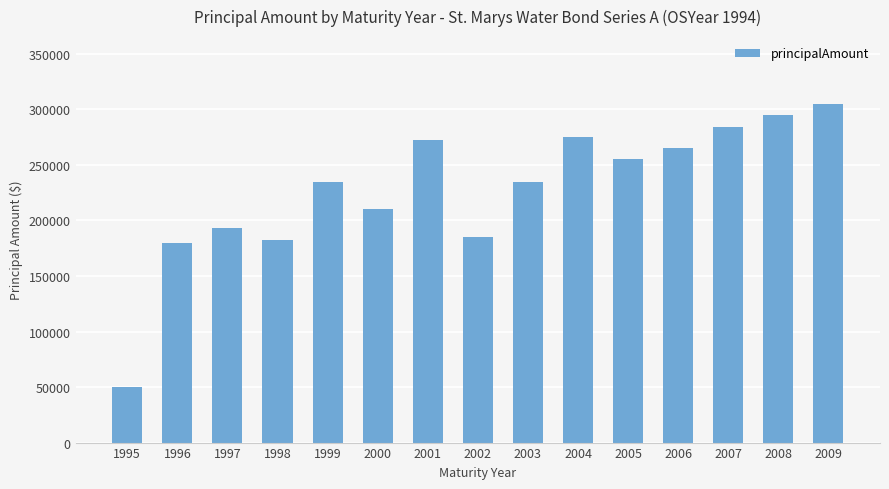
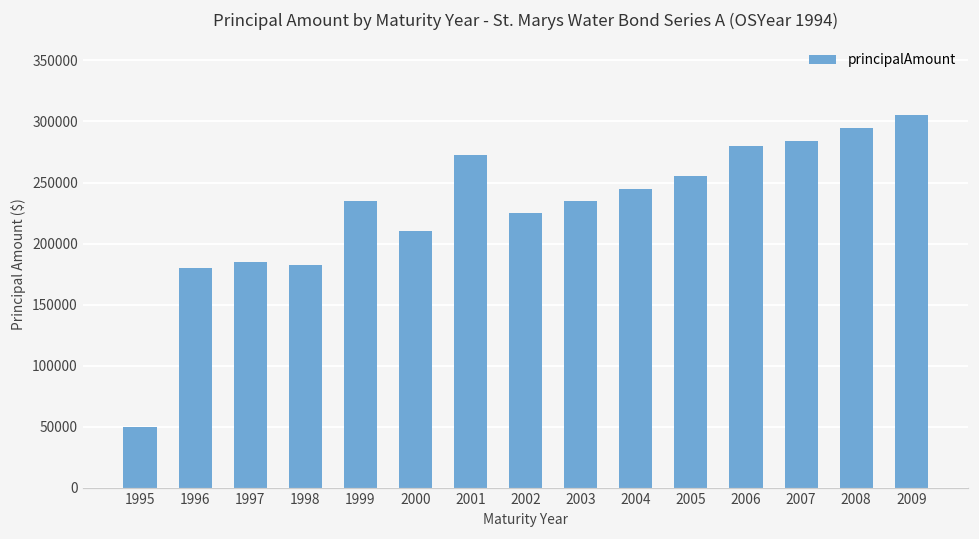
1997: 193000 -> 185000
2002: 185000 -> 225000
2004: 275000 -> 245000
2006: 265000 -> 280000
